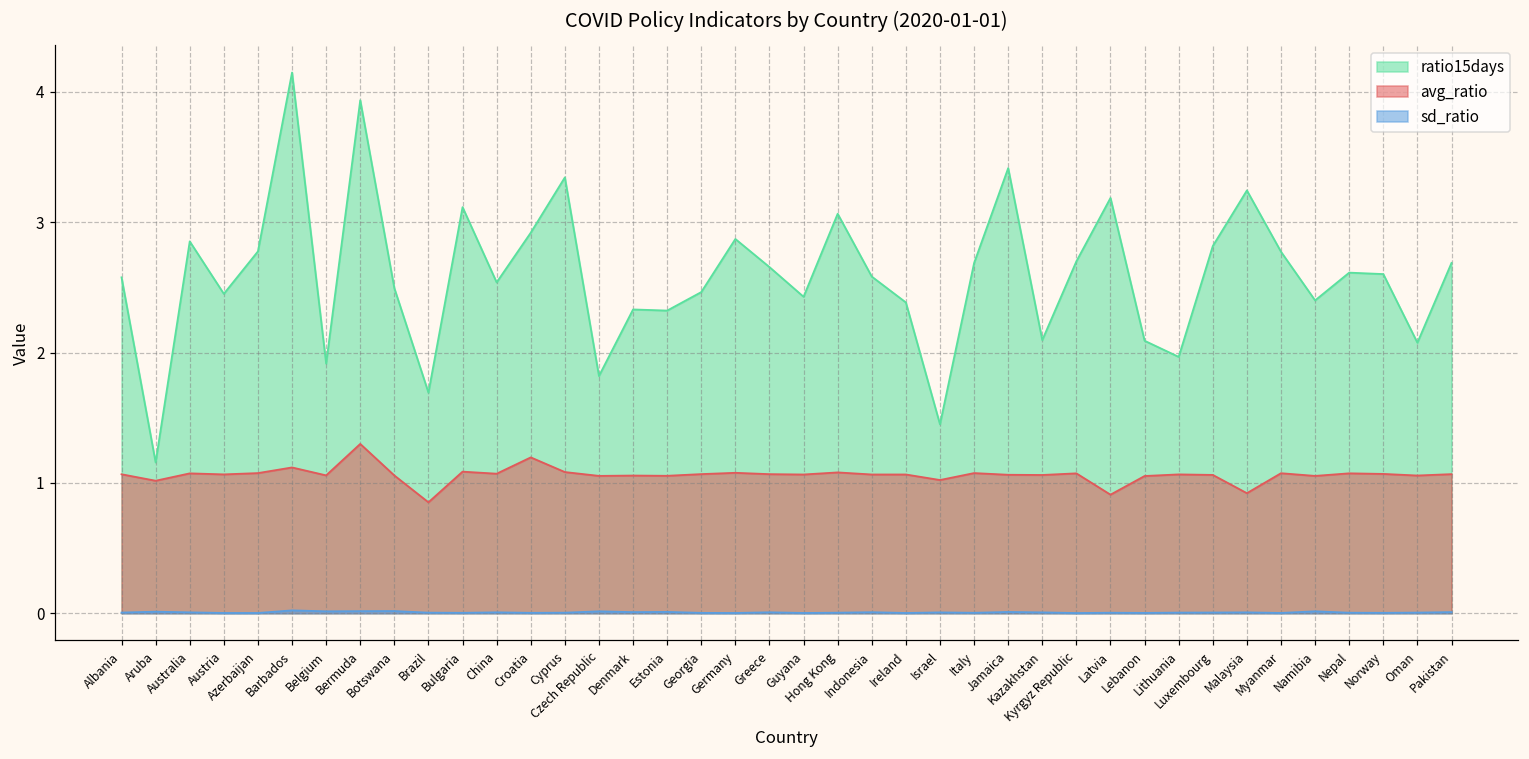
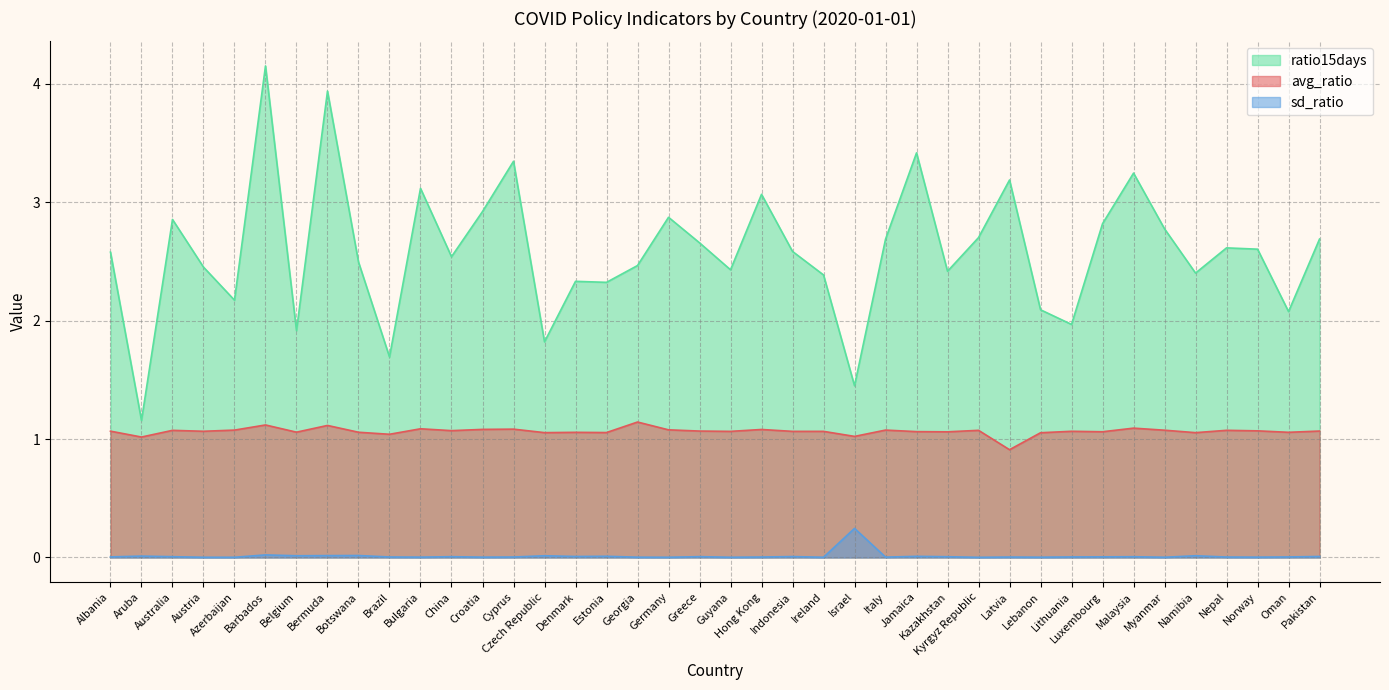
ratio15days, Azerbaijan: 2.78 -> 2.17
avg_ratio, Bermuda: 1.30 -> 1.11
avg_ratio, Brazil: 0.85 -> 1.04
avg_ratio, Croatia: 1.20 -> 1.08
avg_ratio, Georgia: 1.07 -> 1.14
sd_ratio, Israel: 0.01 -> 0.25
ratio15days, Kazakhstan: 2.10 -> 2.42
avg_ratio, Malaysia: 0.92 -> 1.09
